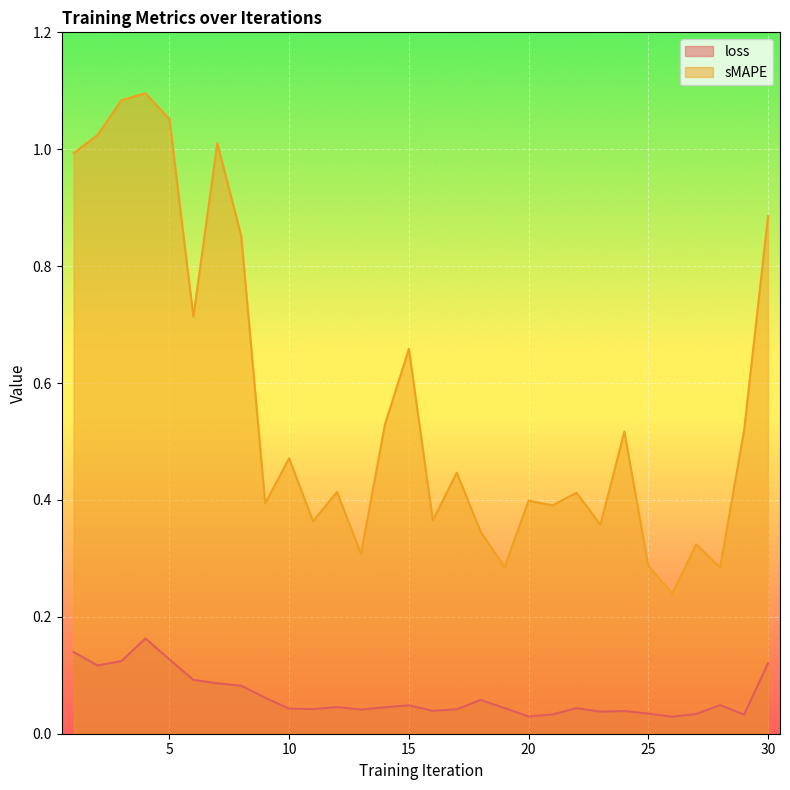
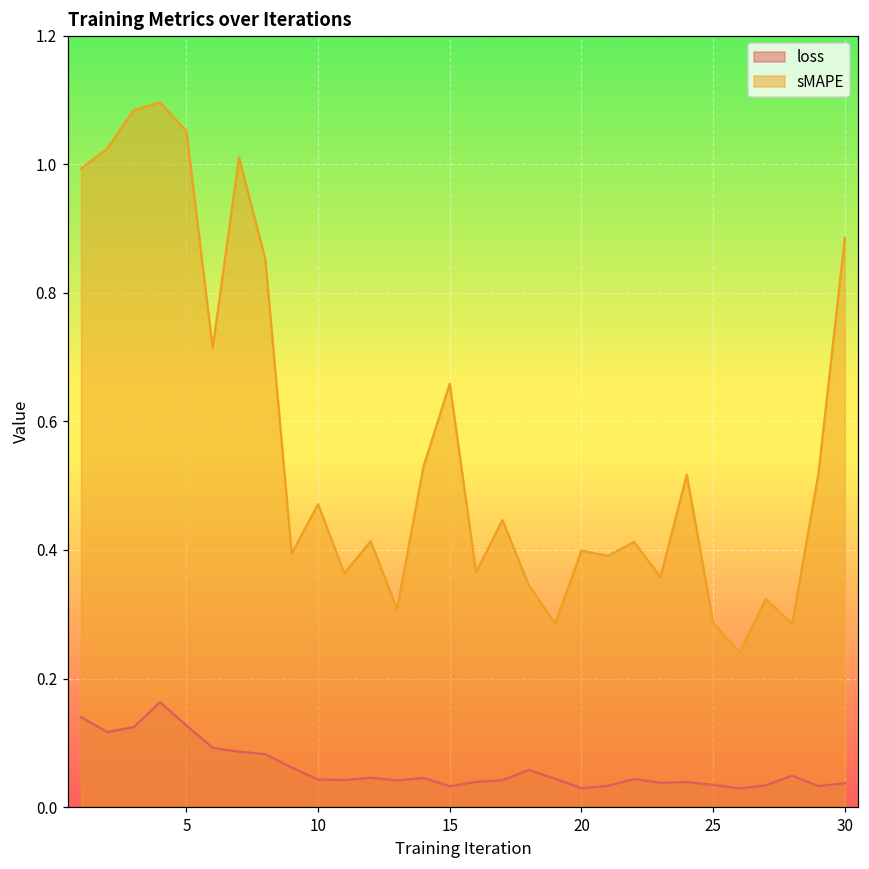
loss, 15: 0.05 -> 0.03
loss, 30: 0.12 -> 0.04
